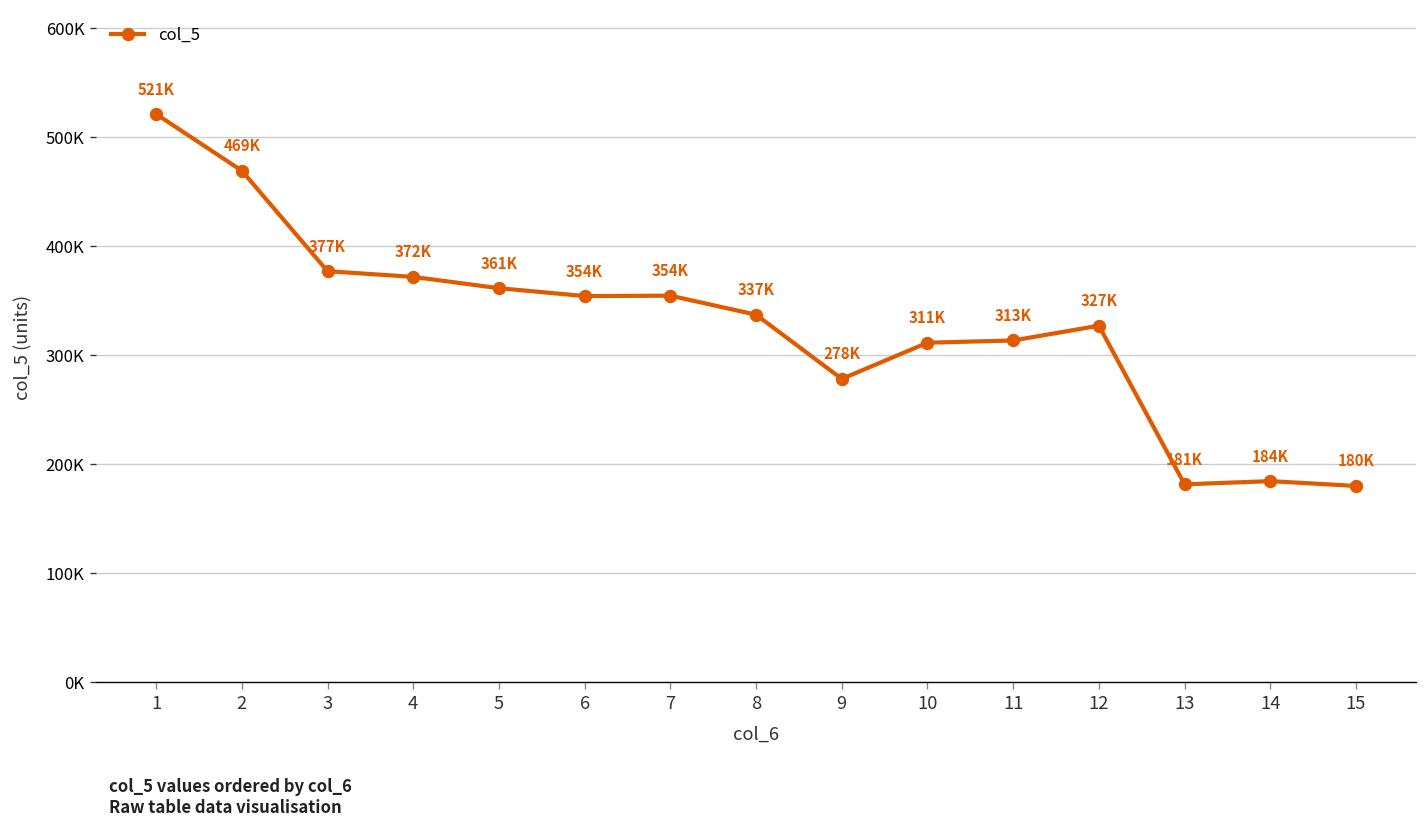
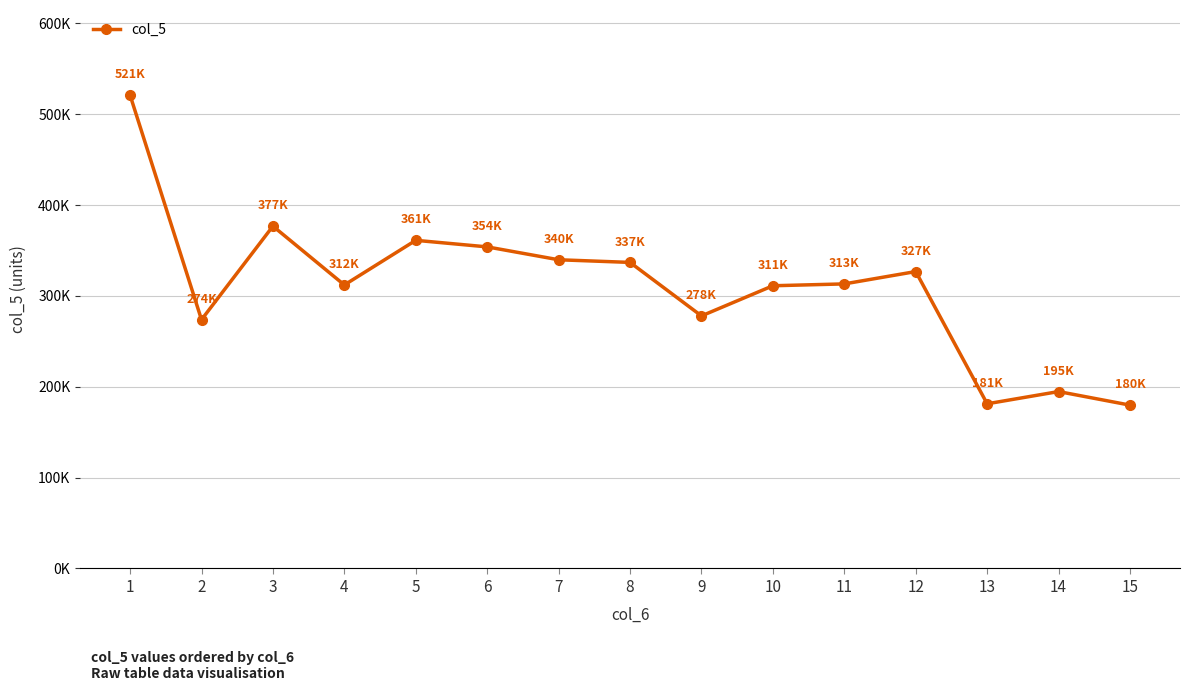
2: 469K -> 274K
4: 372K -> 312K
7: 354K -> 340K
14: 184K -> 195K
